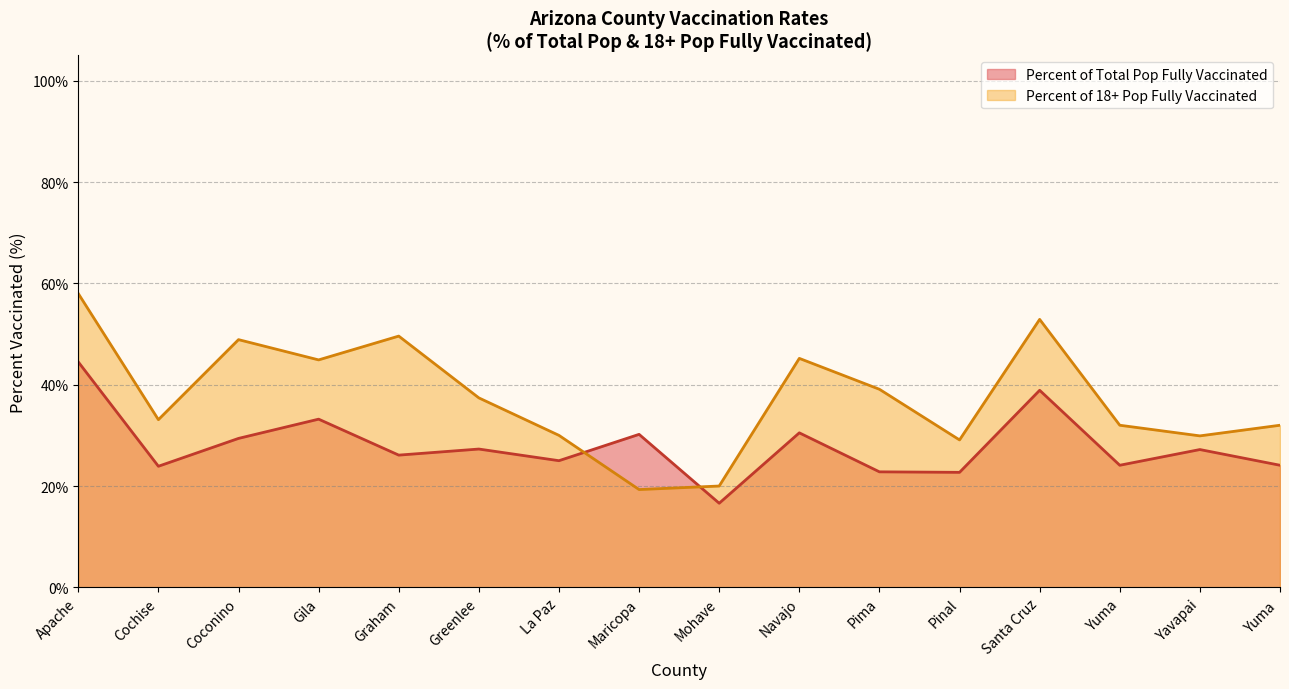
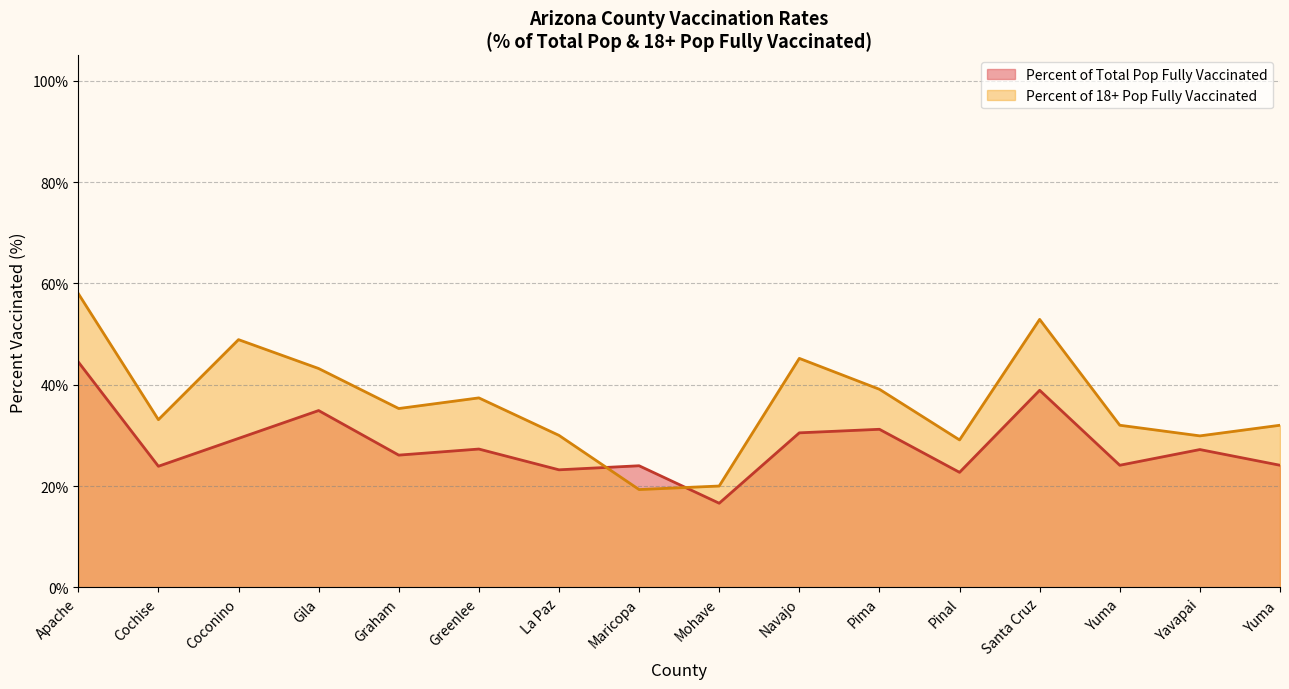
Percent of Total Pop Fully Vaccinated, Gila: 33% -> 35%
Percent of 18+ Pop Fully Vaccinated, Gila: 45% -> 43%
Percent of 18+ Pop Fully Vaccinated, Graham: 50% -> 35%
Percent of Total Pop Fully Vaccinated, La Paz: 25% -> 23%
Percent of Total Pop Fully Vaccinated, Maricopa: 30% -> 24%
Percent of Total Pop Fully Vaccinated, Pima: 23% -> 31%
